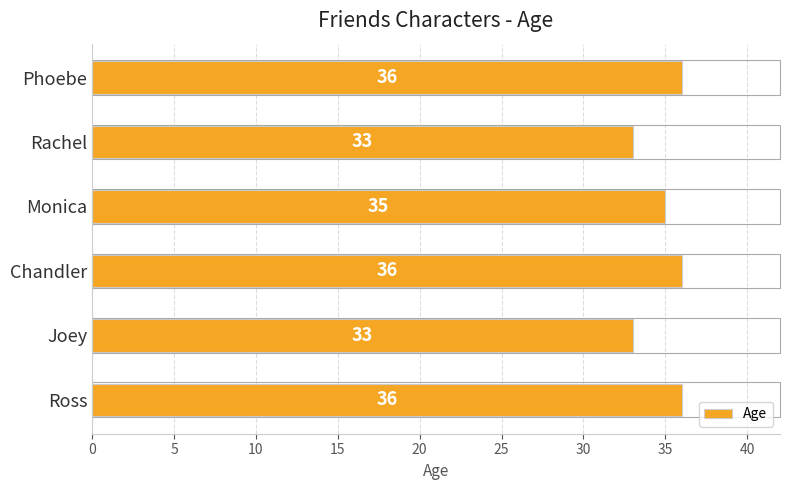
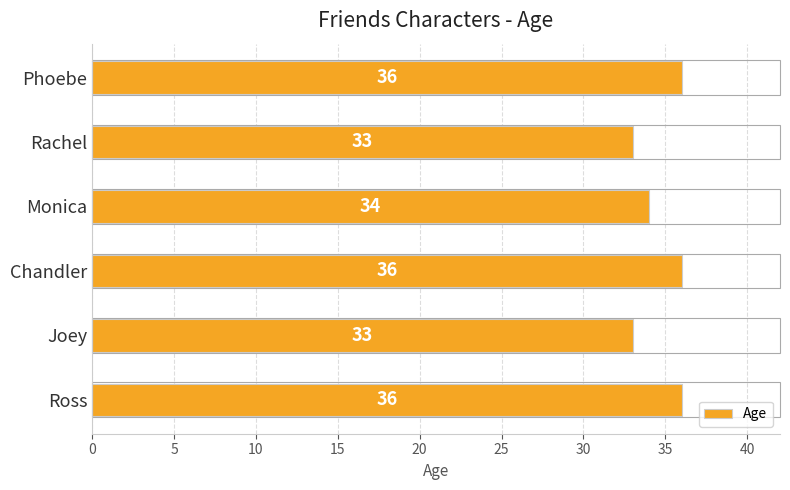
Monica: 35 -> 34
